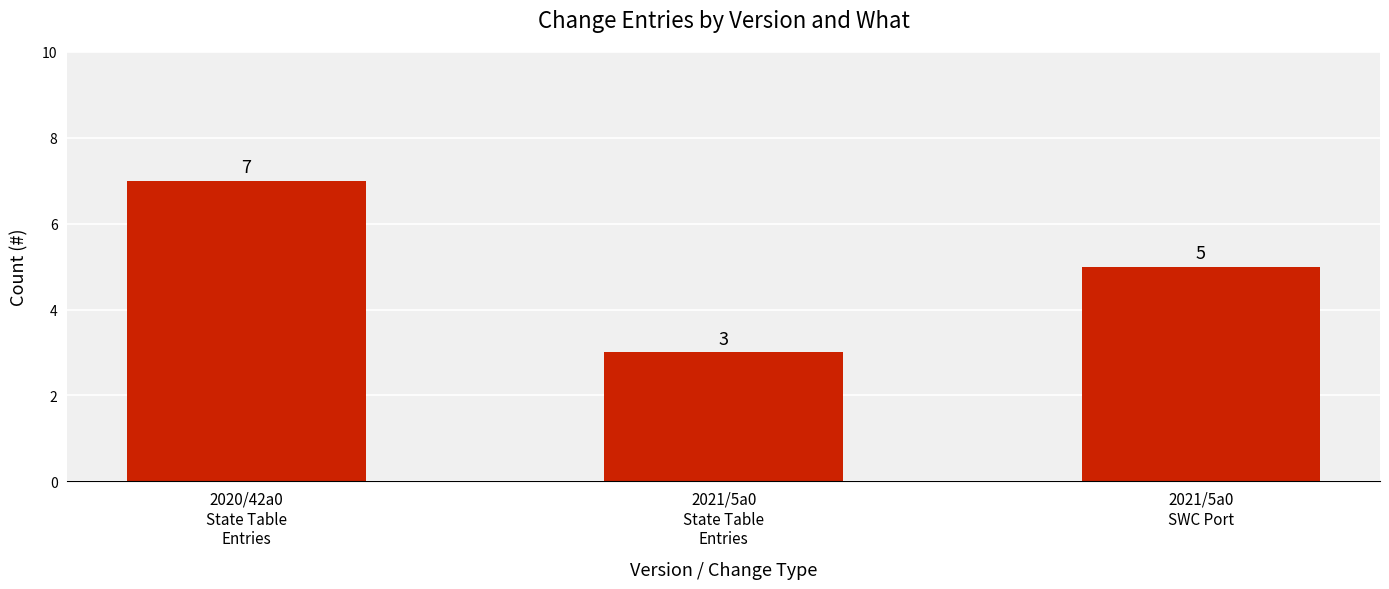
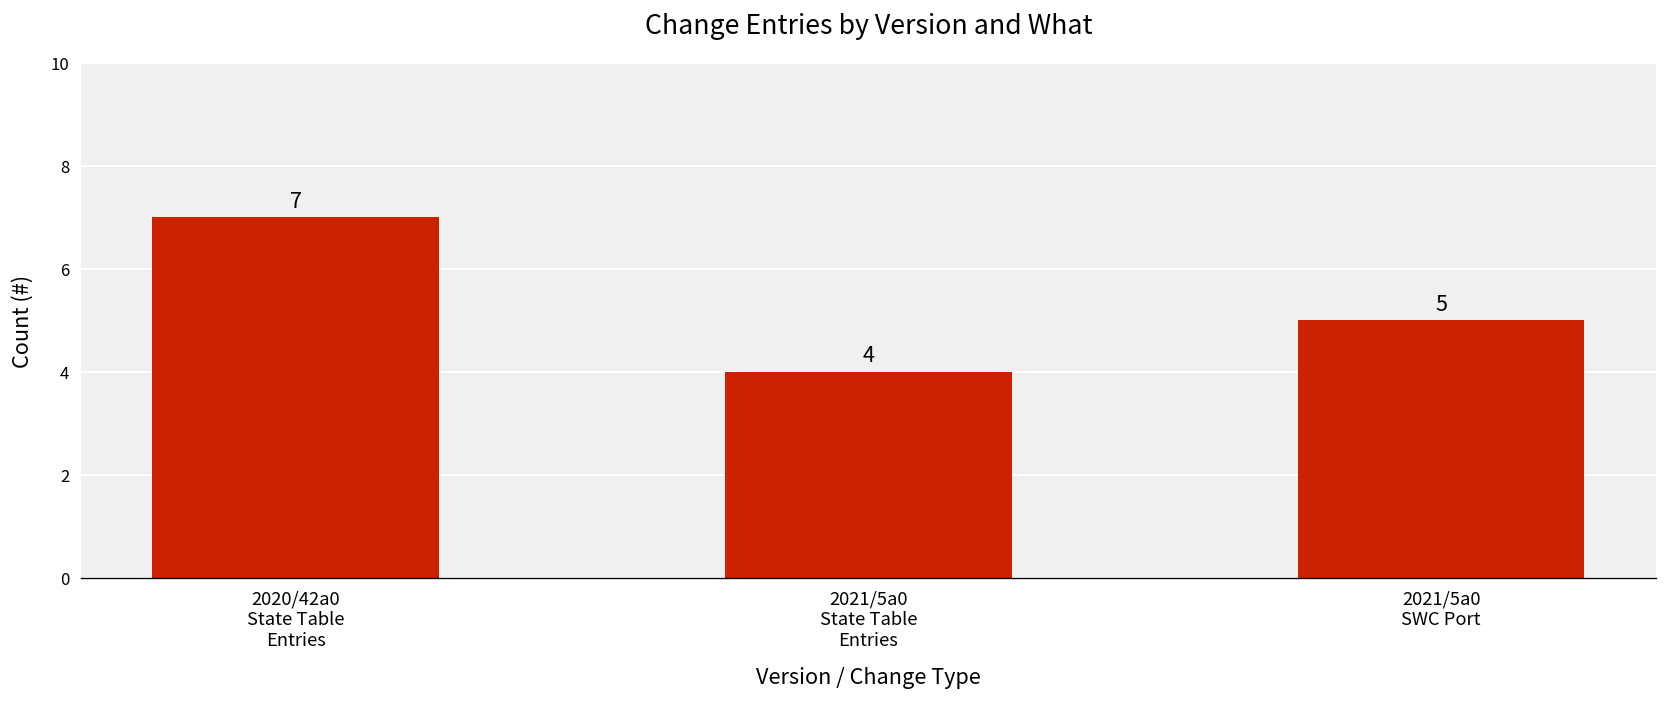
2021/5a0 State Table Entries: 3 -> 4
